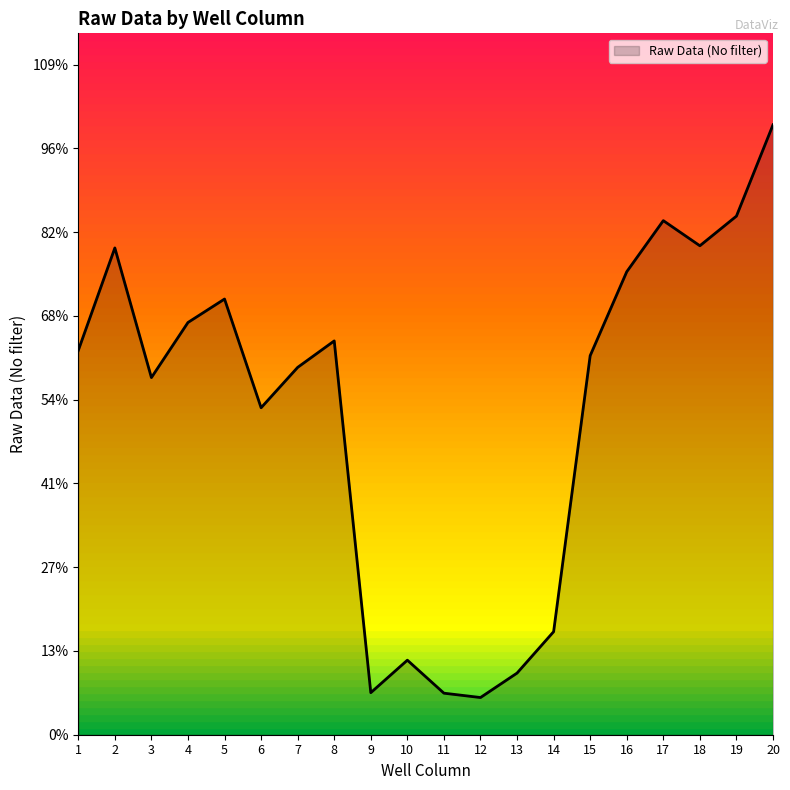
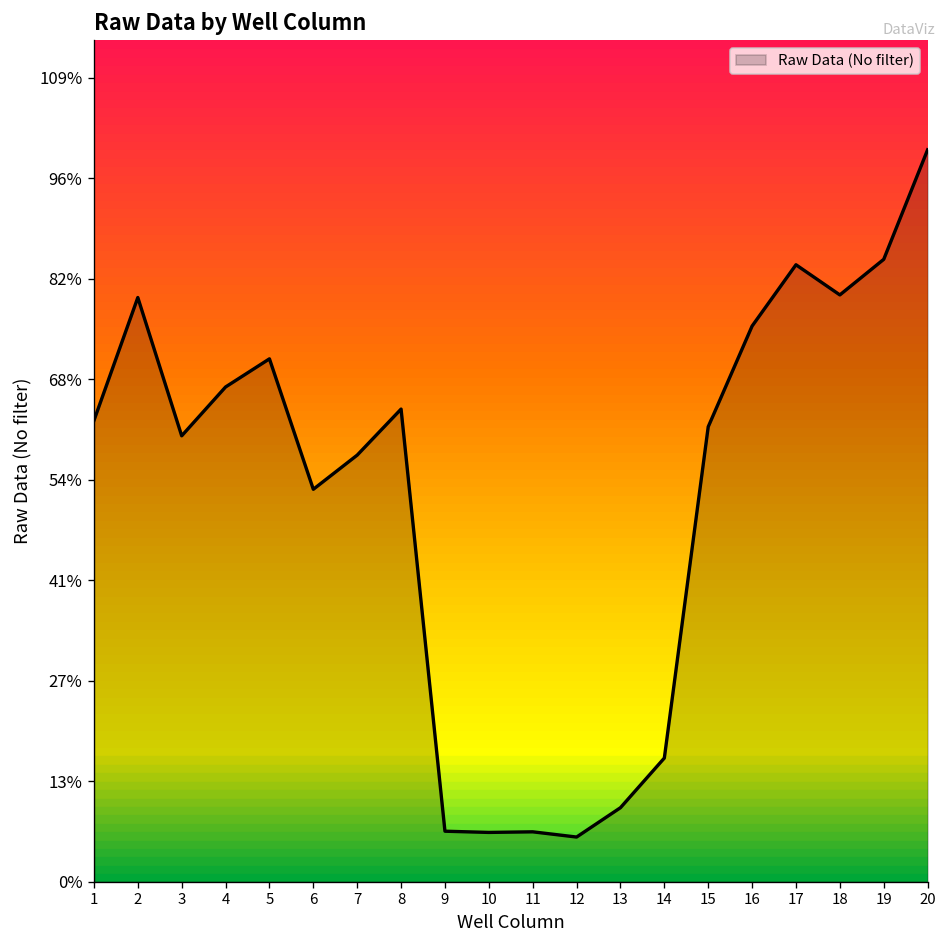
3: 58% -> 60%
7: 60% -> 58%
10: 12% -> 7%
